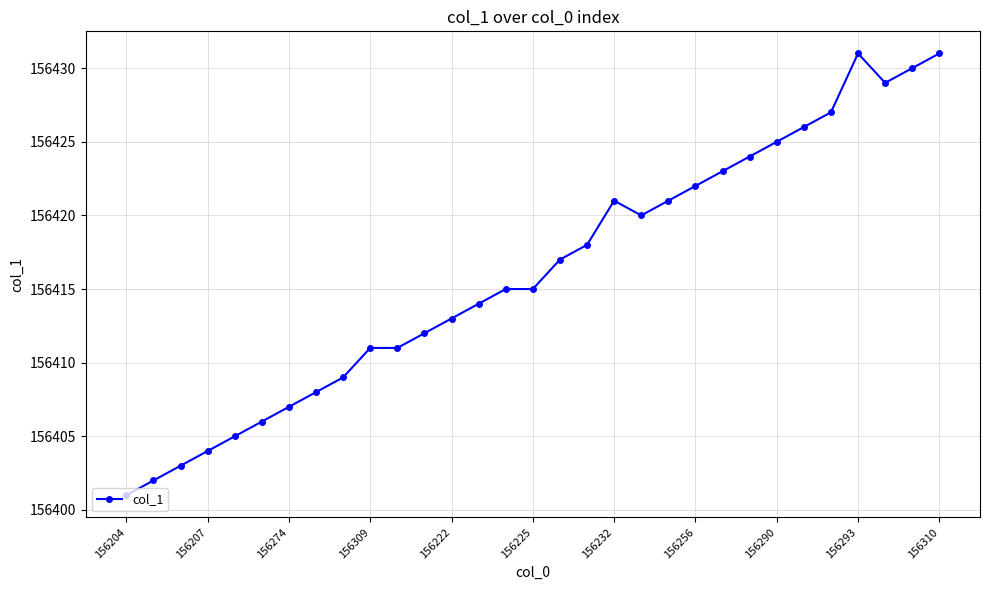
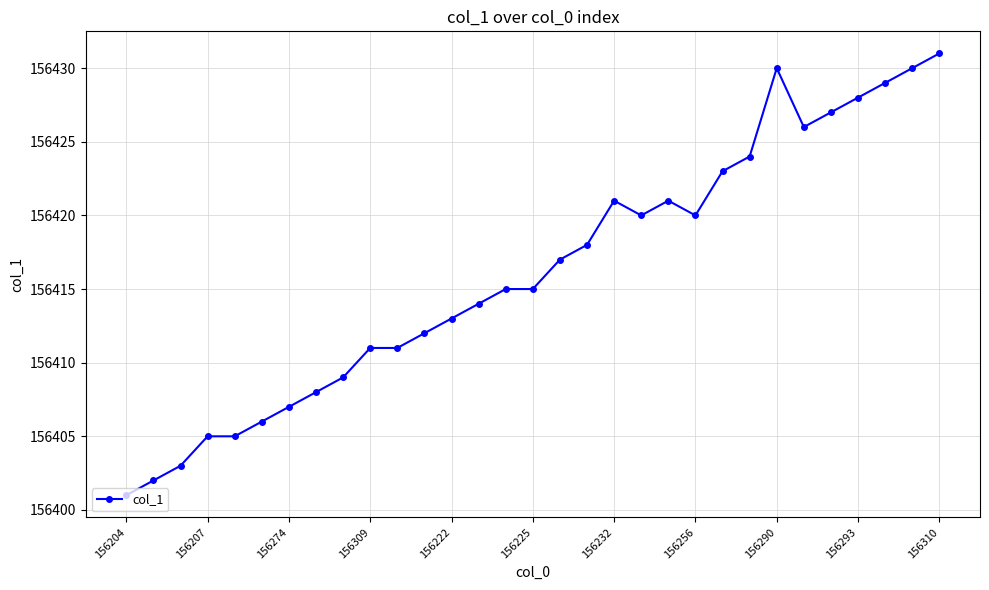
156207: 156404 -> 156405
156256: 156422 -> 156420
156290: 156425 -> 156430
156293: 156431 -> 156428
